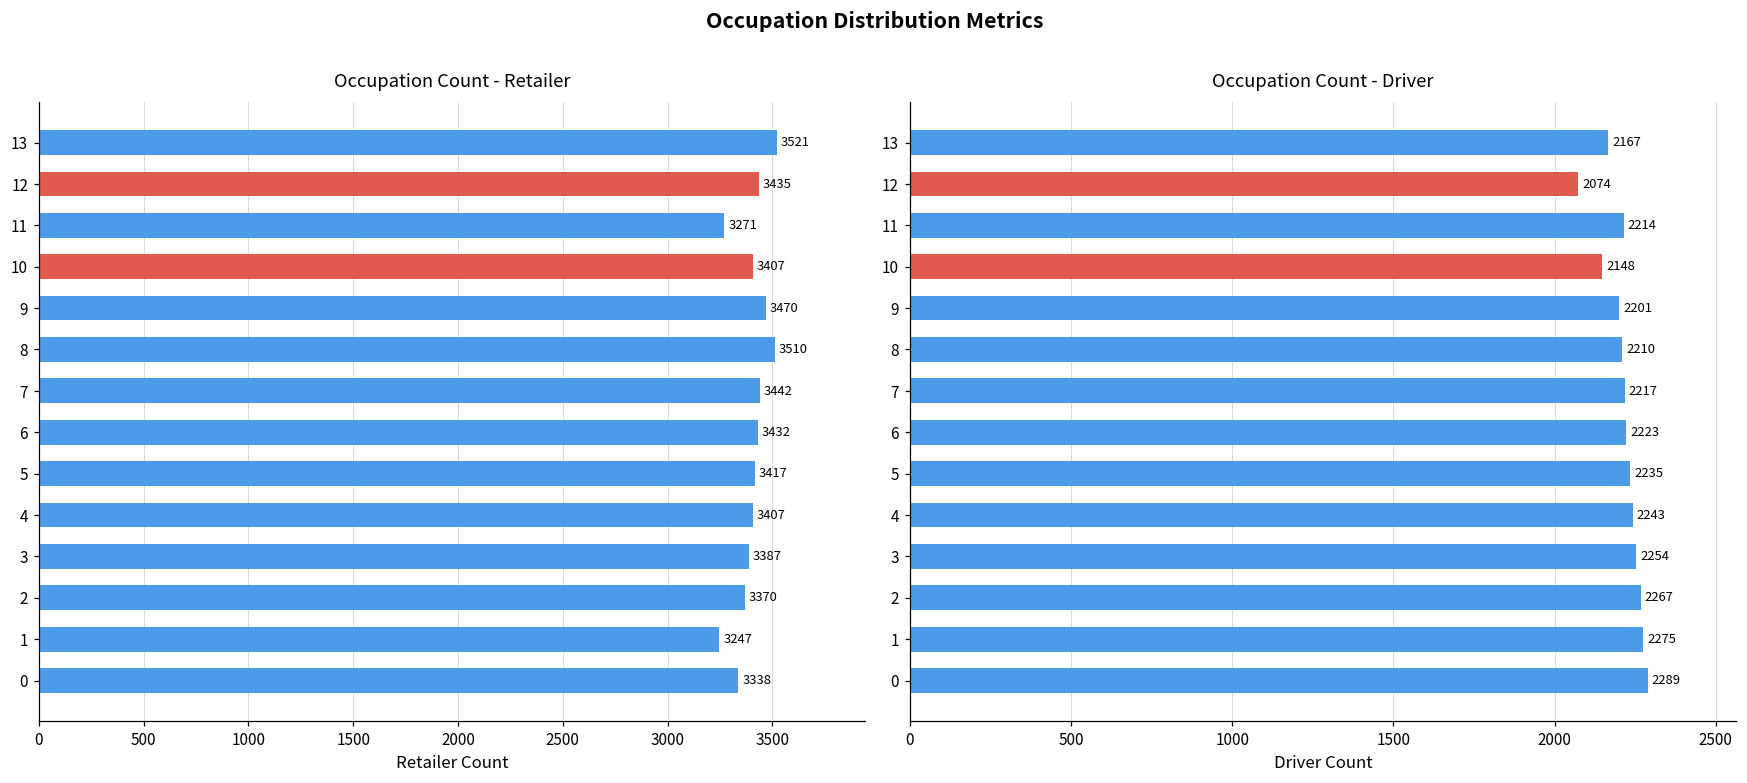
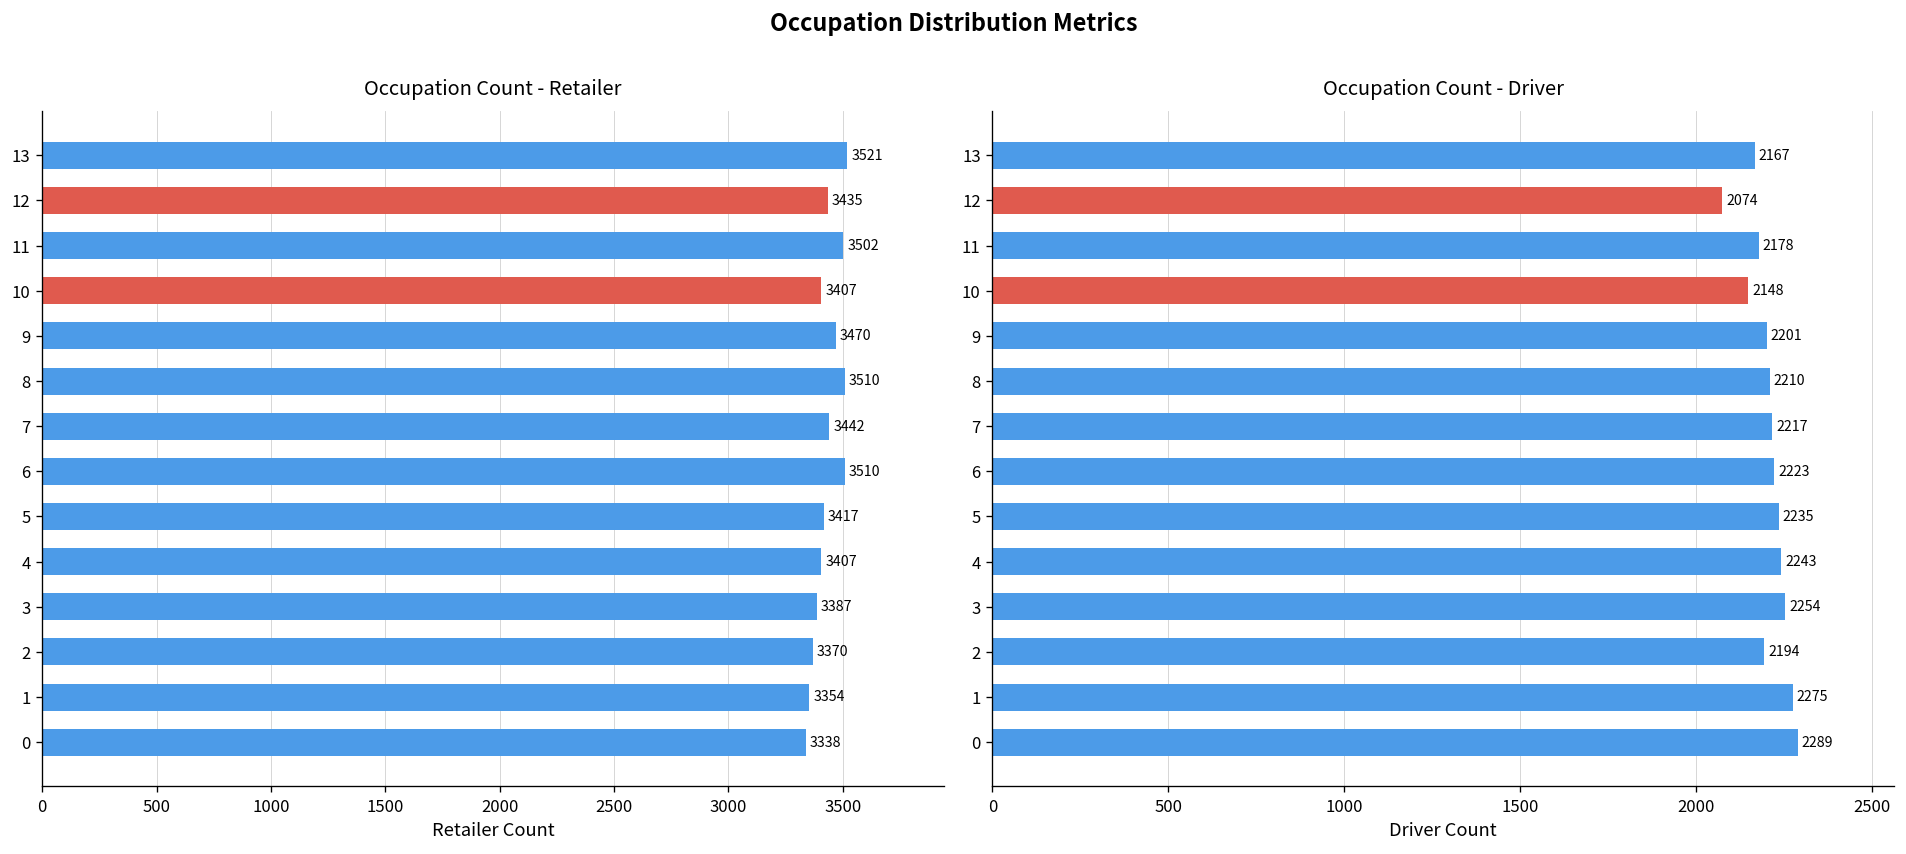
Occupation Count - Retailer, 11: 3271 -> 3502
Occupation Count - Retailer, 6: 3432 -> 3510
Occupation Count - Retailer, 1: 3247 -> 3354
Occupation Count - Driver, 11: 2214 -> 2178
Occupation Count - Driver, 2: 2267 -> 2194
